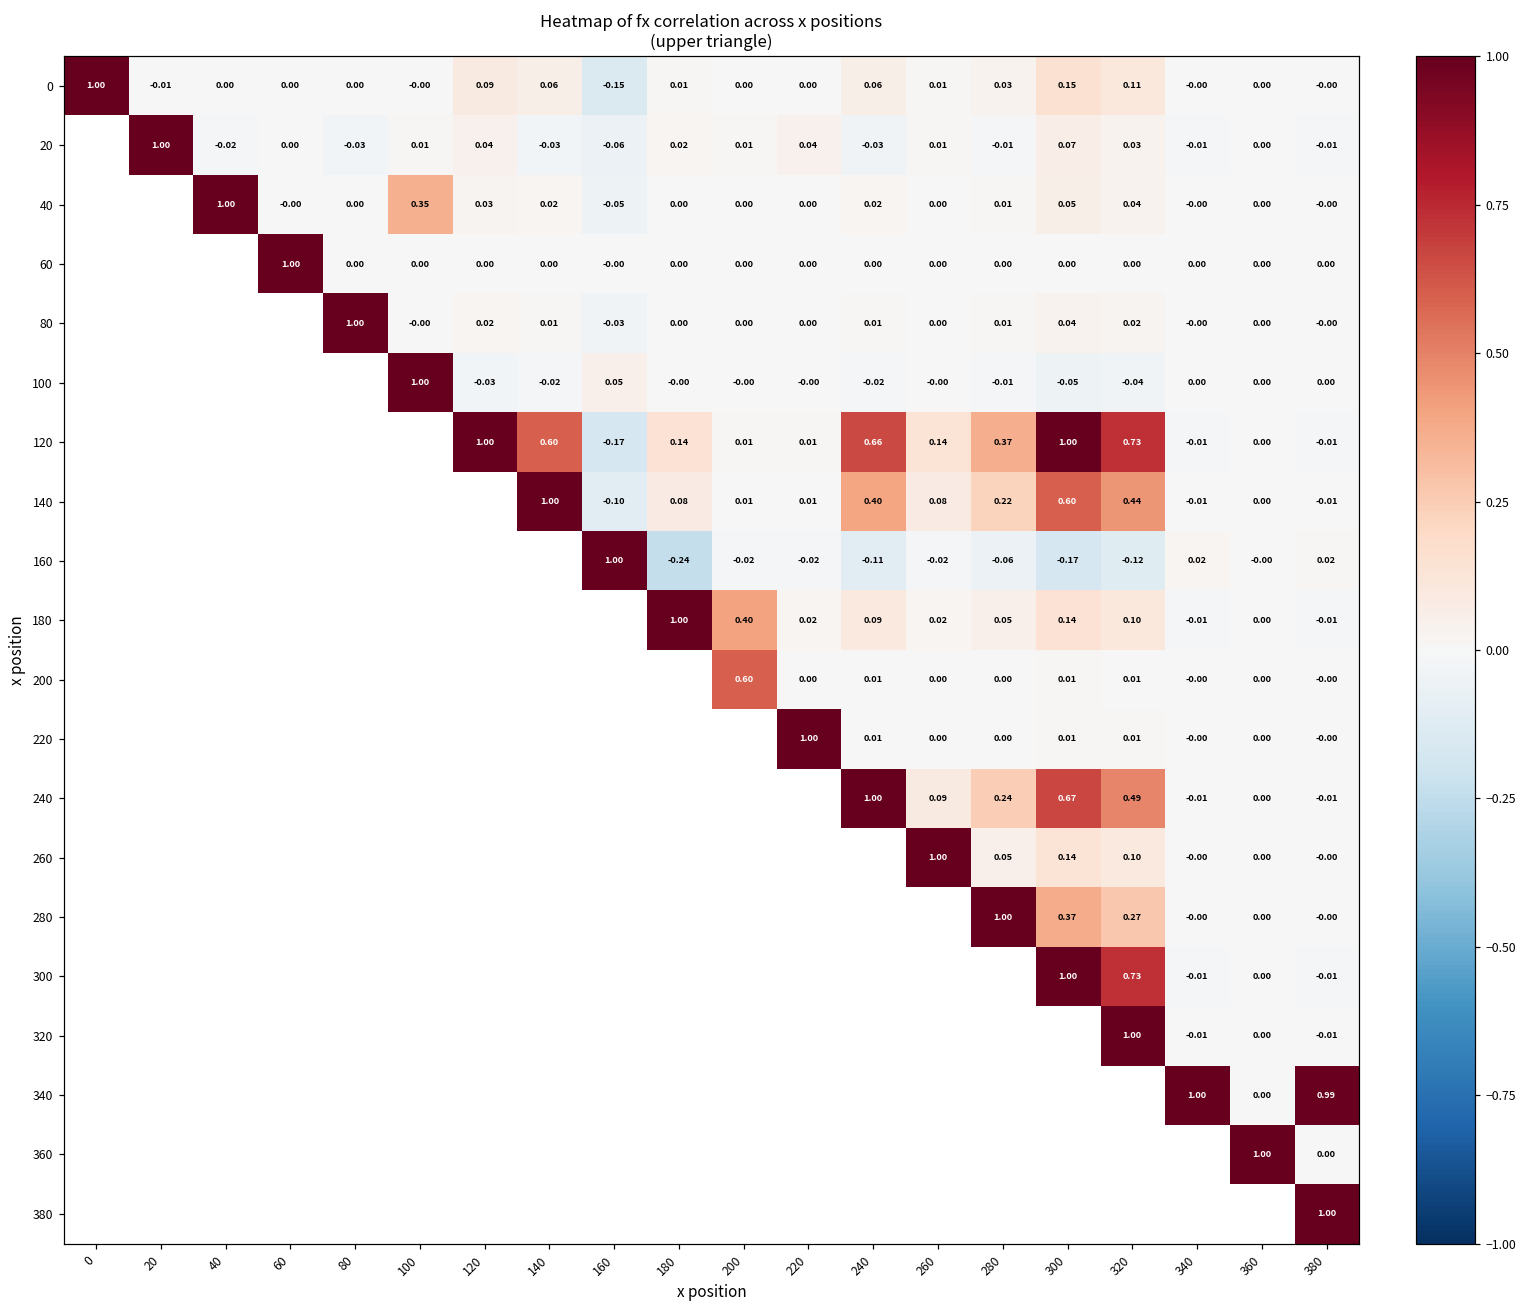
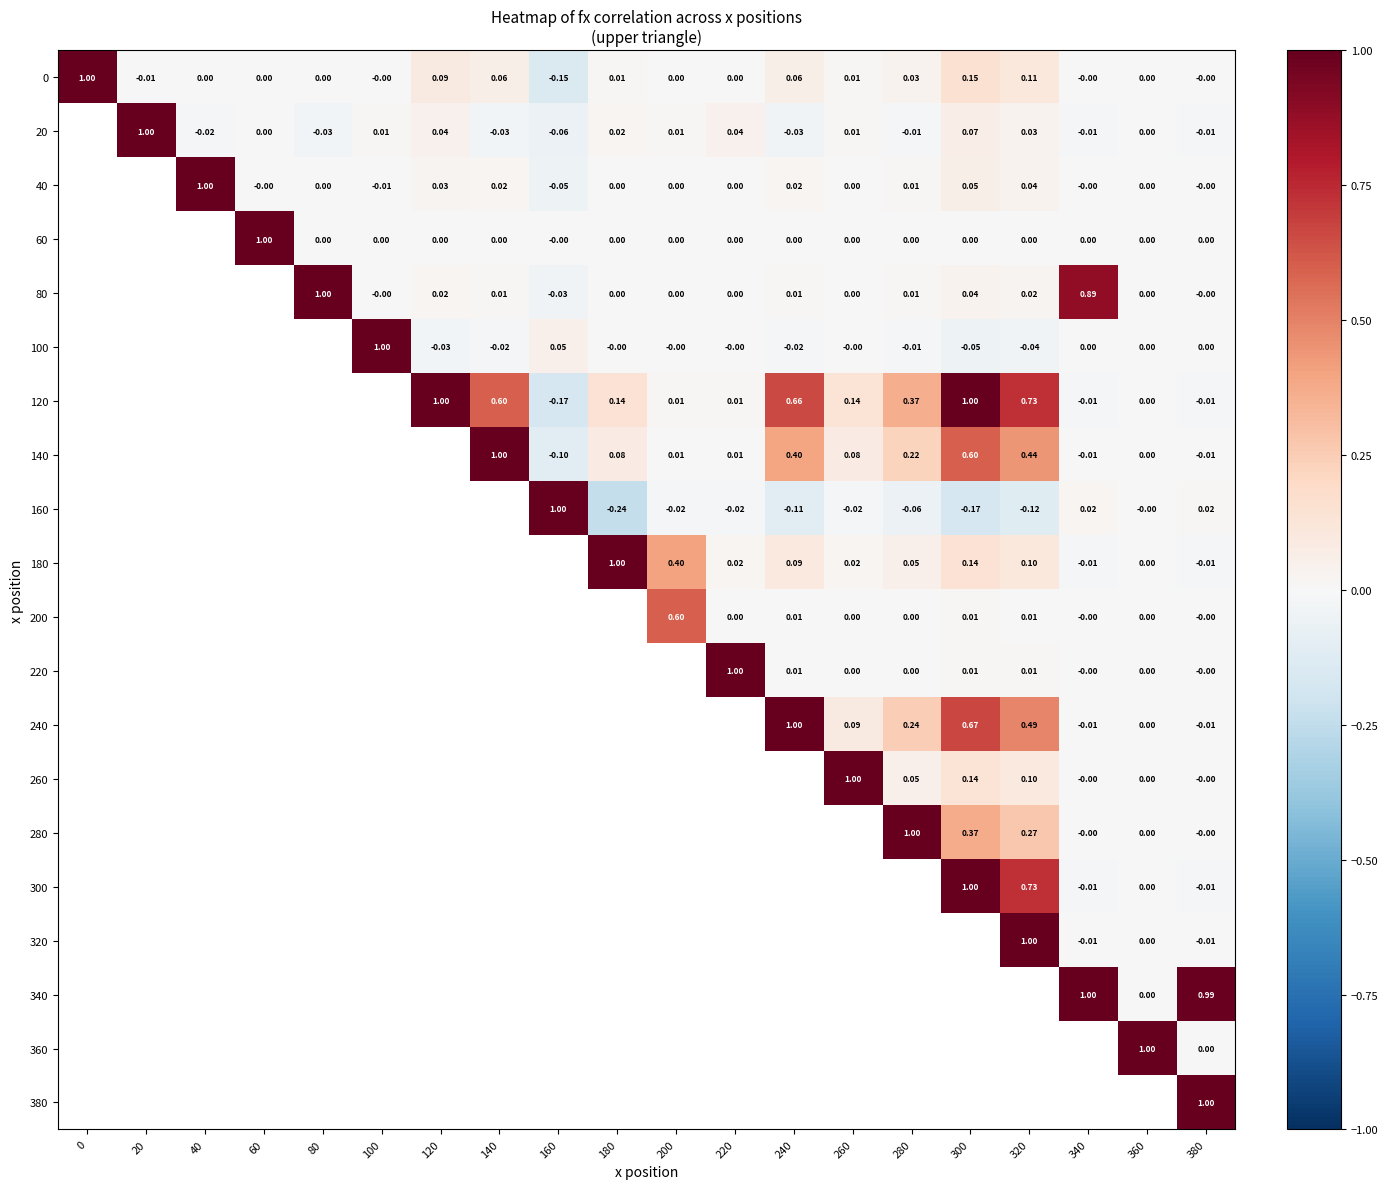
40, 100: 0.35 -> -0.01
80, 340: -0.00 -> 0.89
